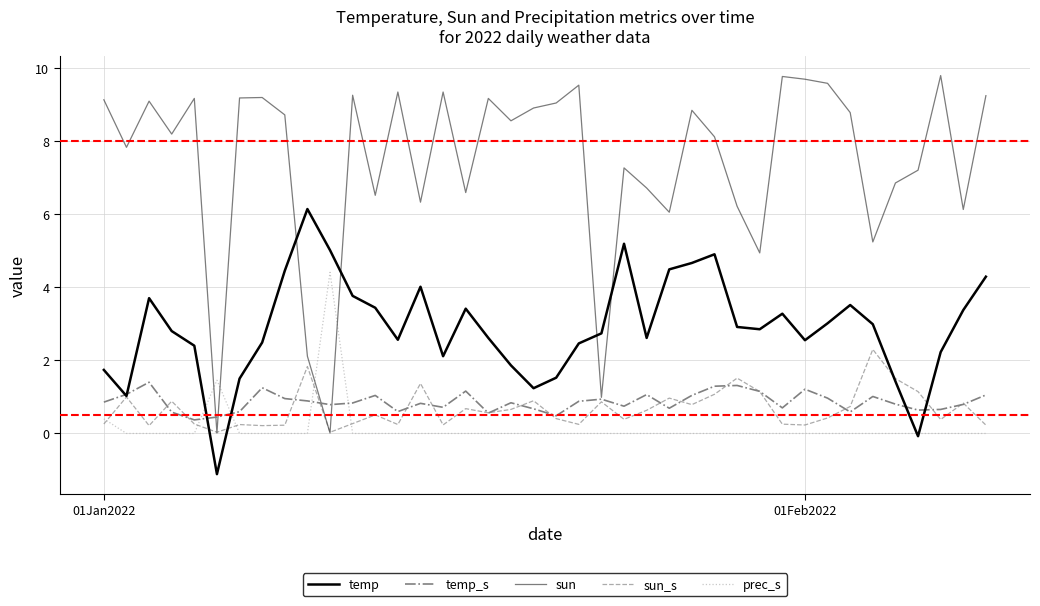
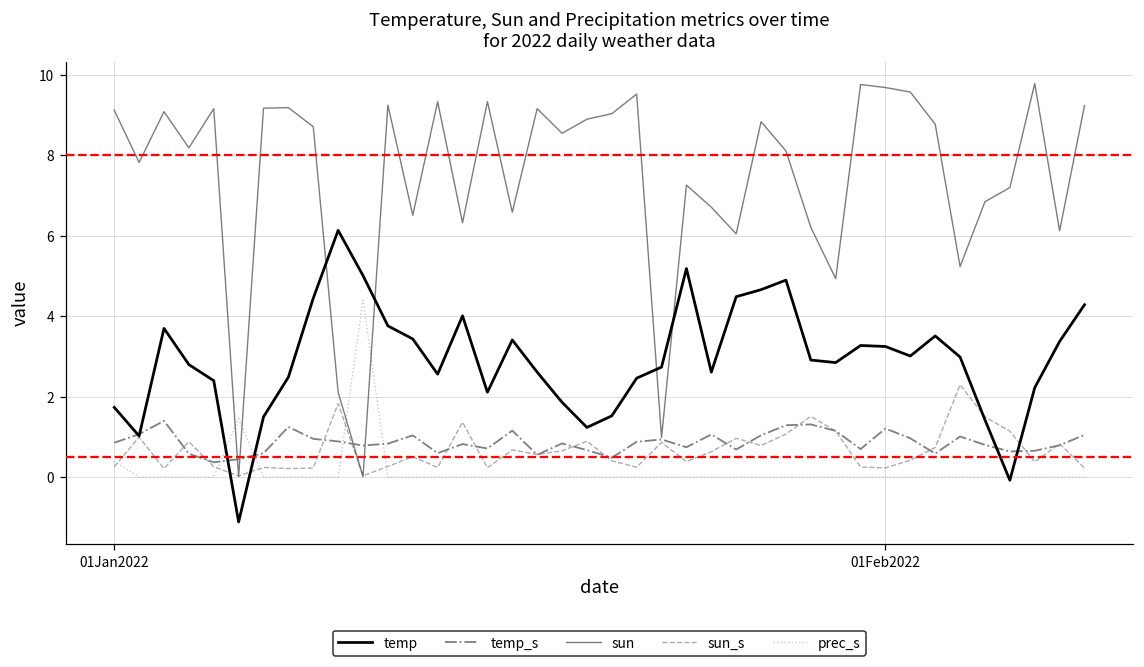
temp, 01Feb2022: 2.6 -> 3.3
